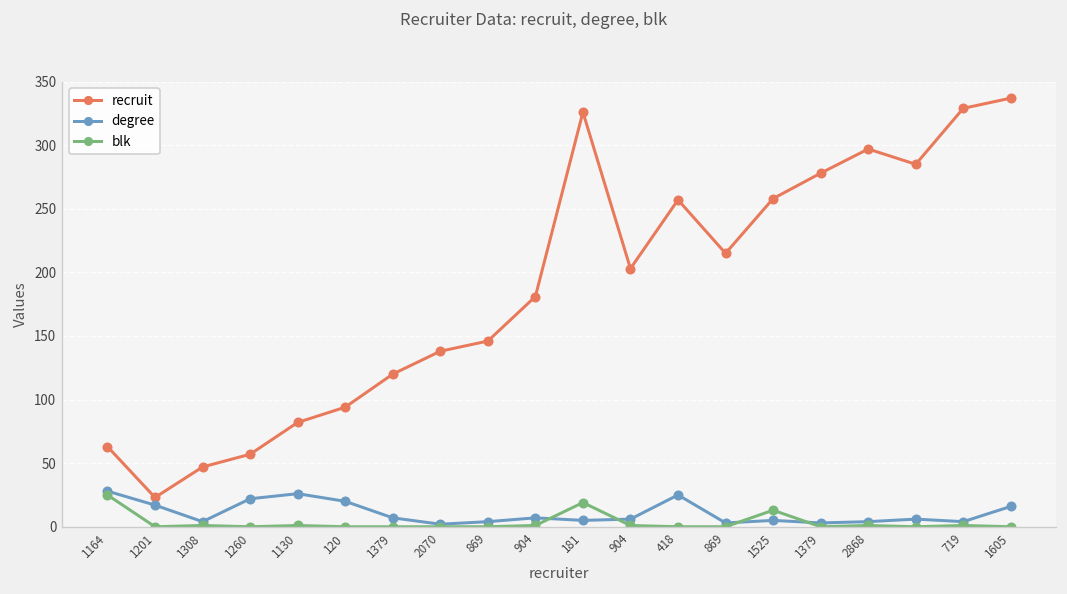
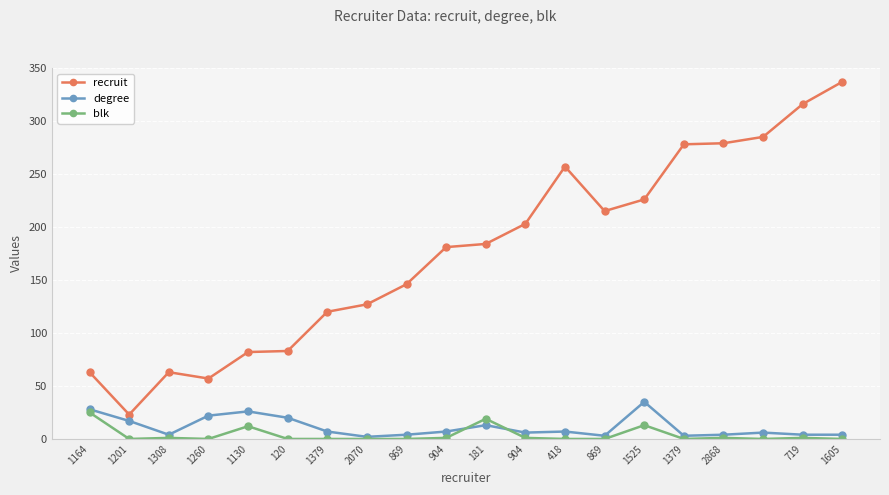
recruit, 1308: 47 -> 63
blk, 1130: 1 -> 12
recruit, 120: 94 -> 83
recruit, 2070: 138 -> 127
recruit, 181: 326 -> 184
degree, 181: 5 -> 13
degree, 418: 25 -> 7
recruit, 1525: 258 -> 226
degree, 1525: 5 -> 35
recruit, 2868: 297 -> 279
recruit, 719: 329 -> 316
degree, 1605: 16 -> 4
